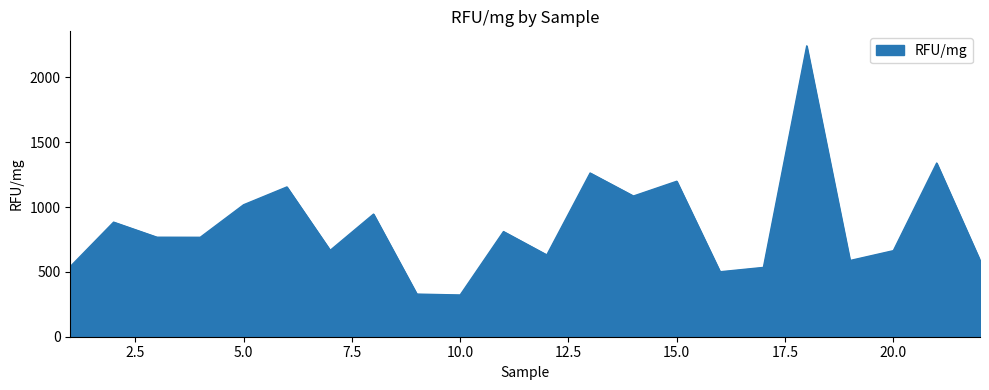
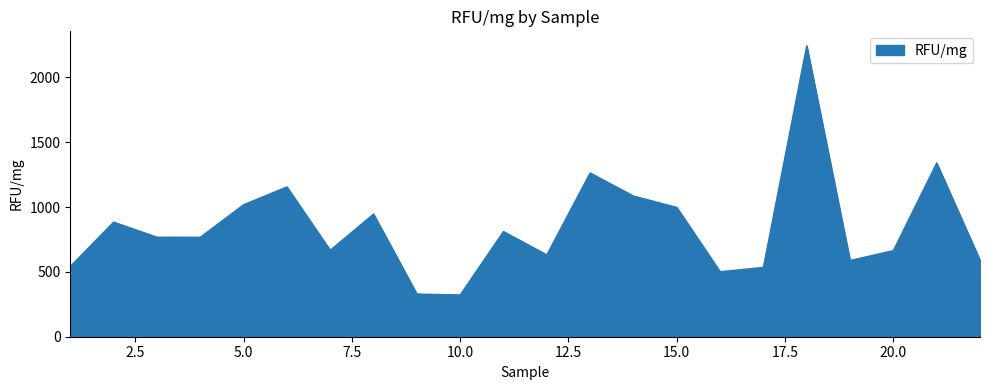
15.0: 1200 -> 1000
